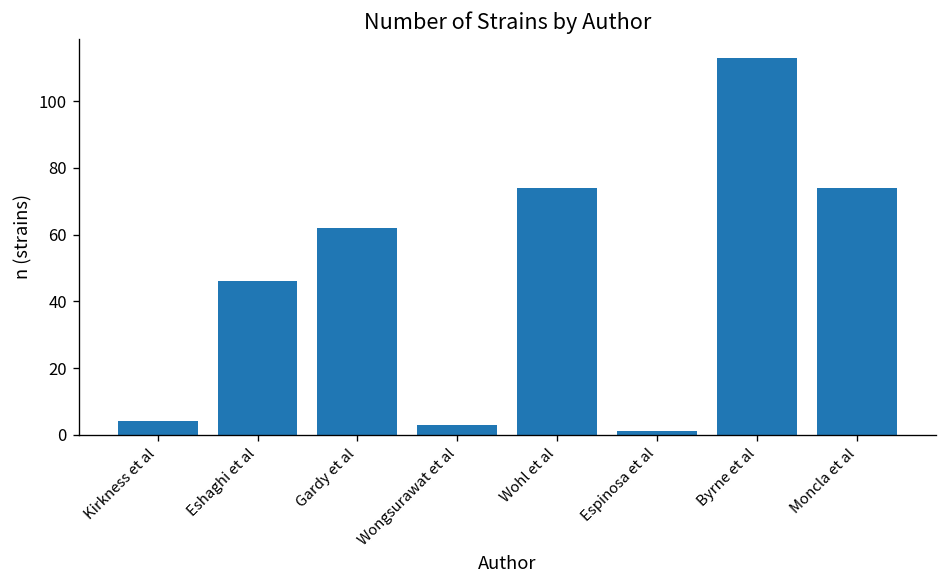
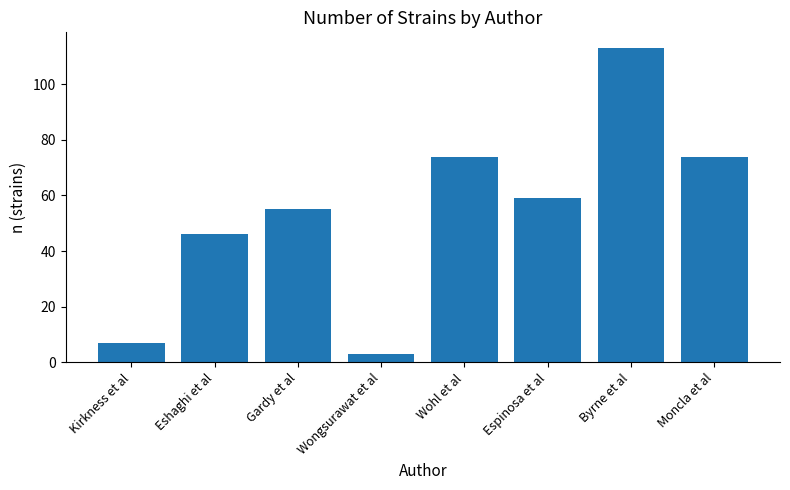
Kirkness et al: 4 -> 7
Gardy et al: 62 -> 55
Espinosa et al: 1 -> 59
